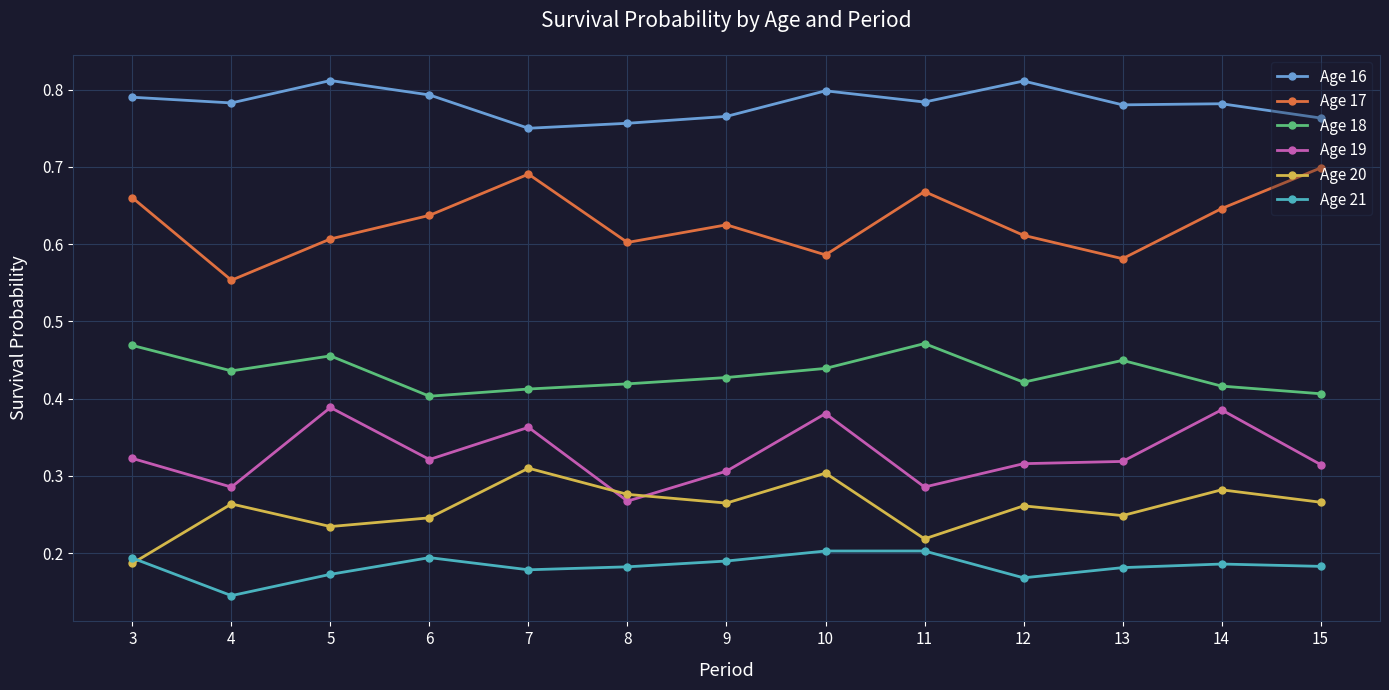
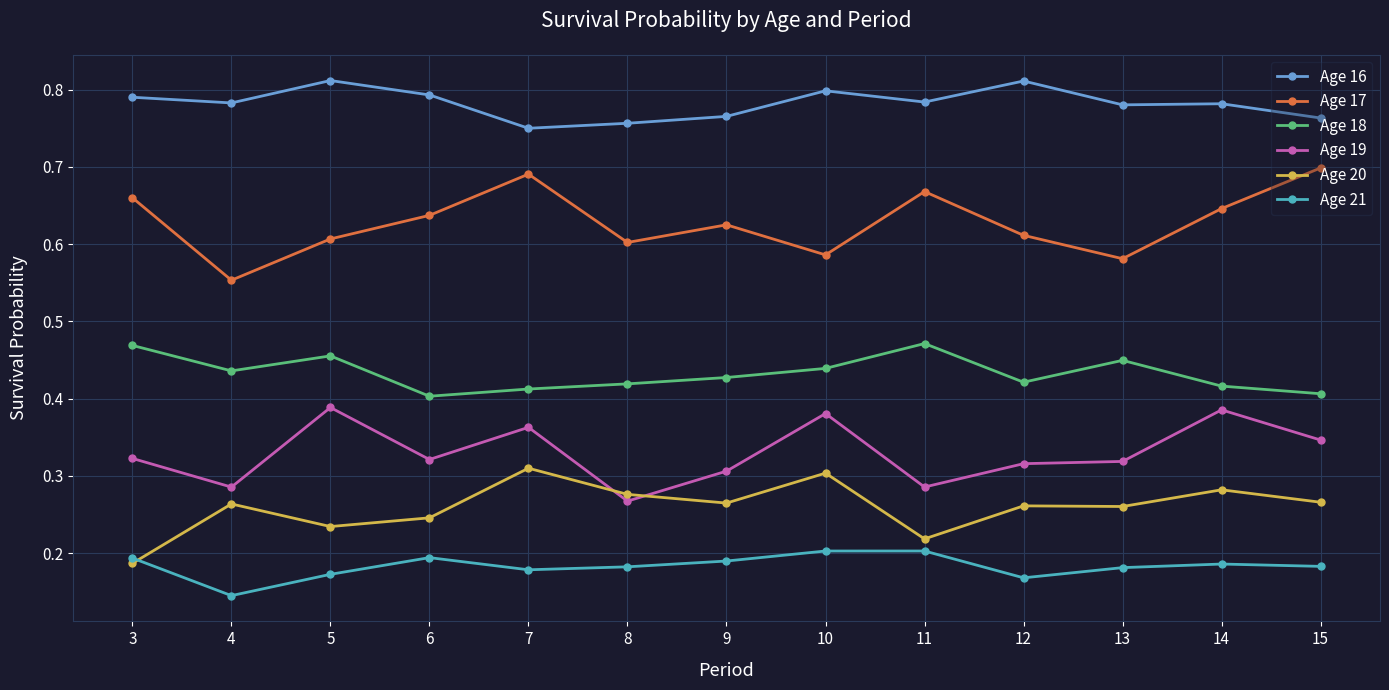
Age 20, 13: 0.25 -> 0.26
Age 19, 15: 0.31 -> 0.35
